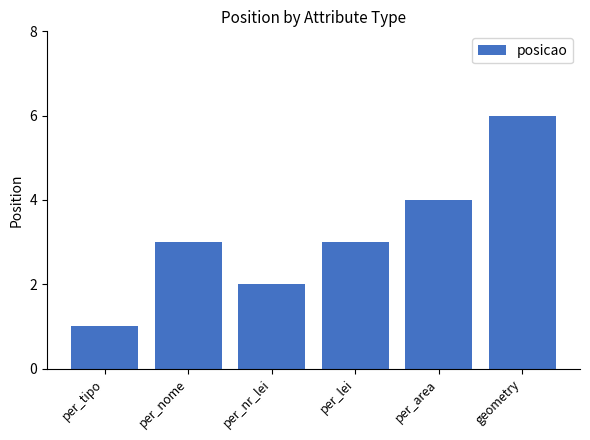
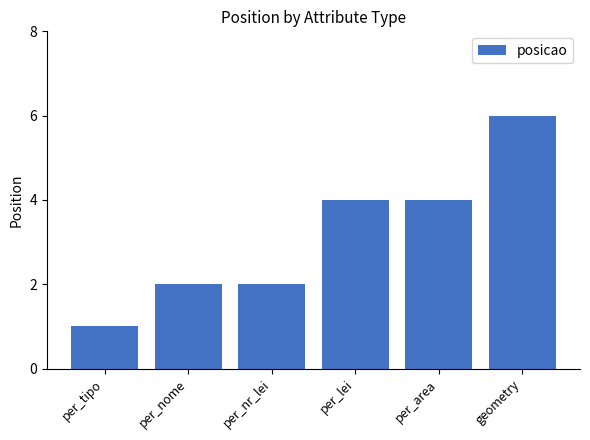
per_nome: 3 -> 2
per_lei: 3 -> 4
